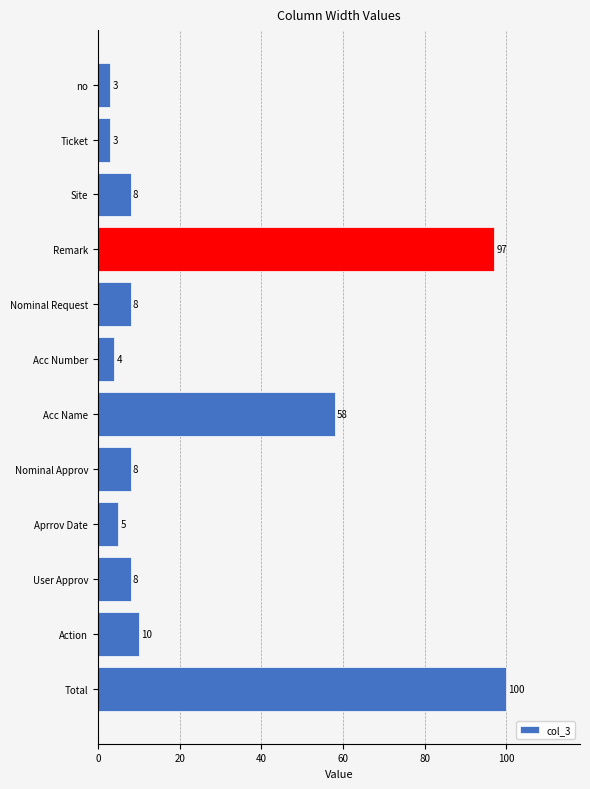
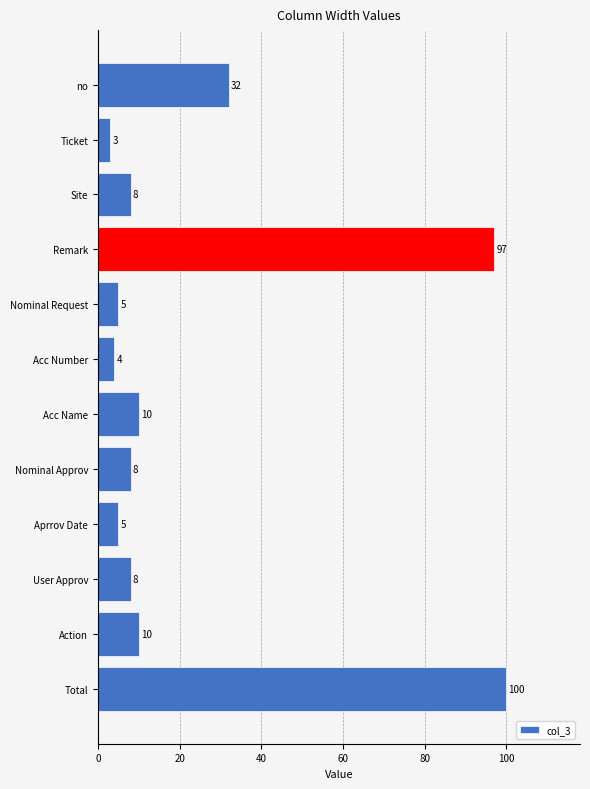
no: 3 -> 32
Nominal Request: 8 -> 5
Acc Name: 58 -> 10
